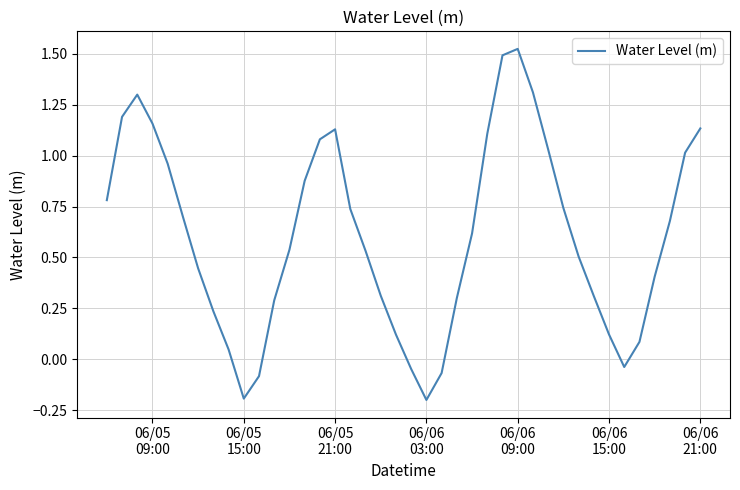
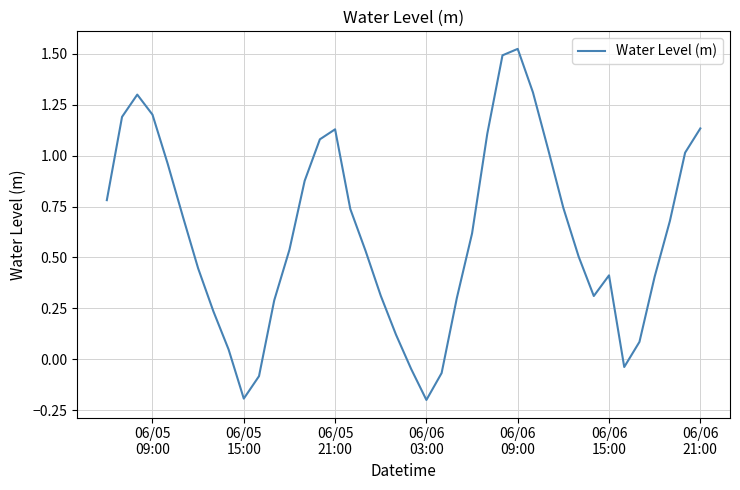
06/05 09:00: 1.16 -> 1.20
06/06 15:00: 0.12 -> 0.41
